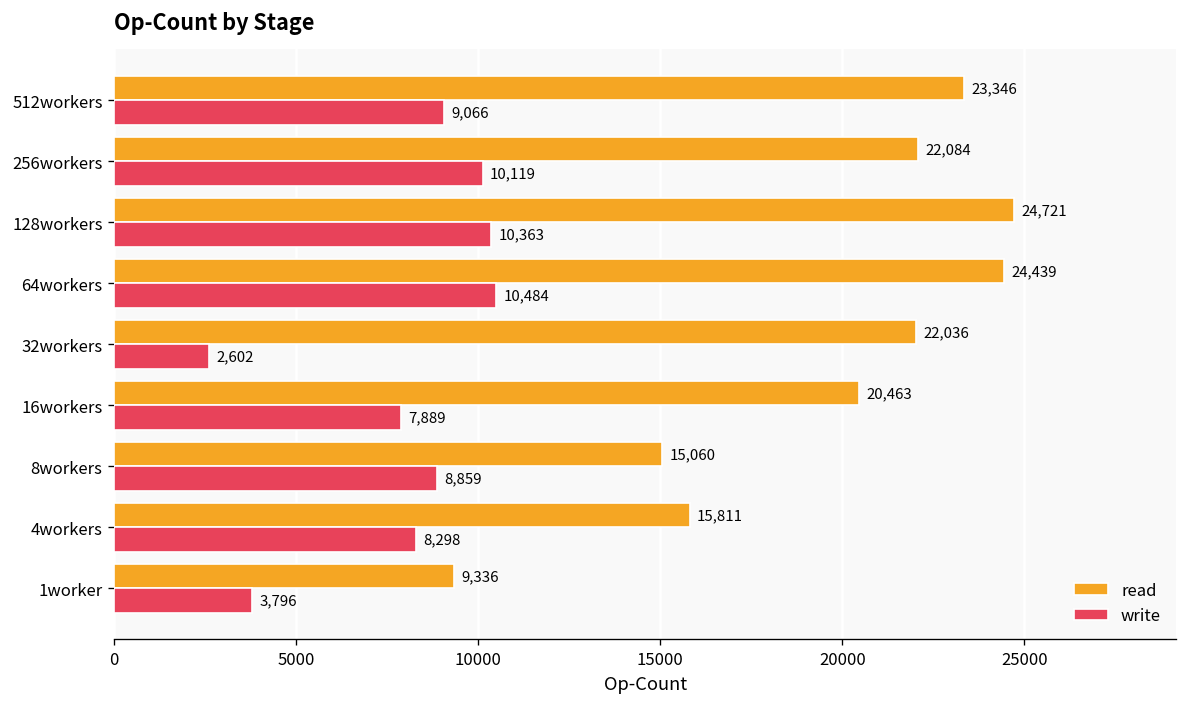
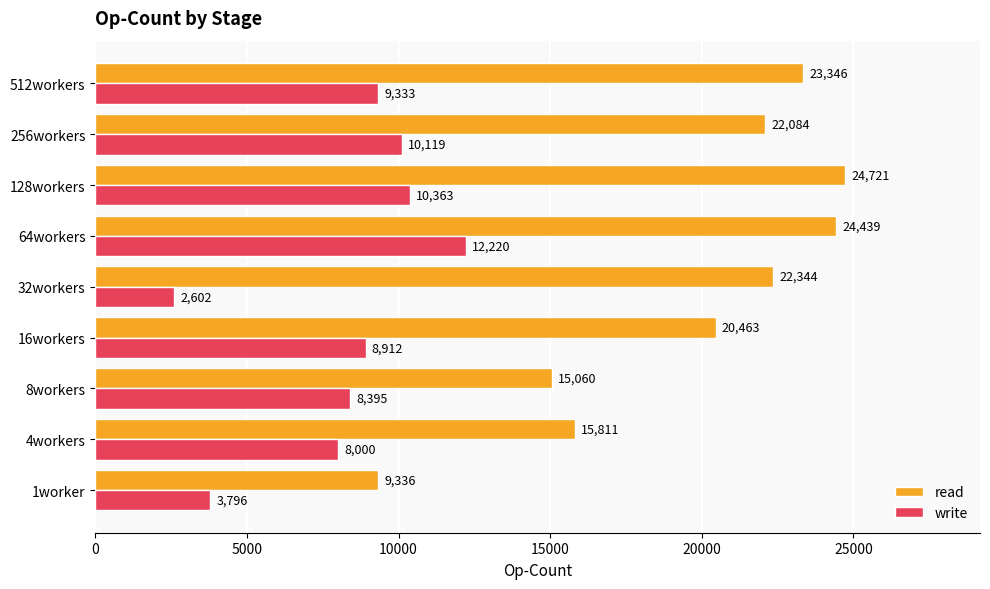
write, 512workers: 9,066 -> 9,333
write, 64workers: 10,484 -> 12,220
read, 32workers: 22,036 -> 22,344
write, 16workers: 7,889 -> 8,912
write, 8workers: 8,859 -> 8,395
write, 4workers: 8,298 -> 8,000
